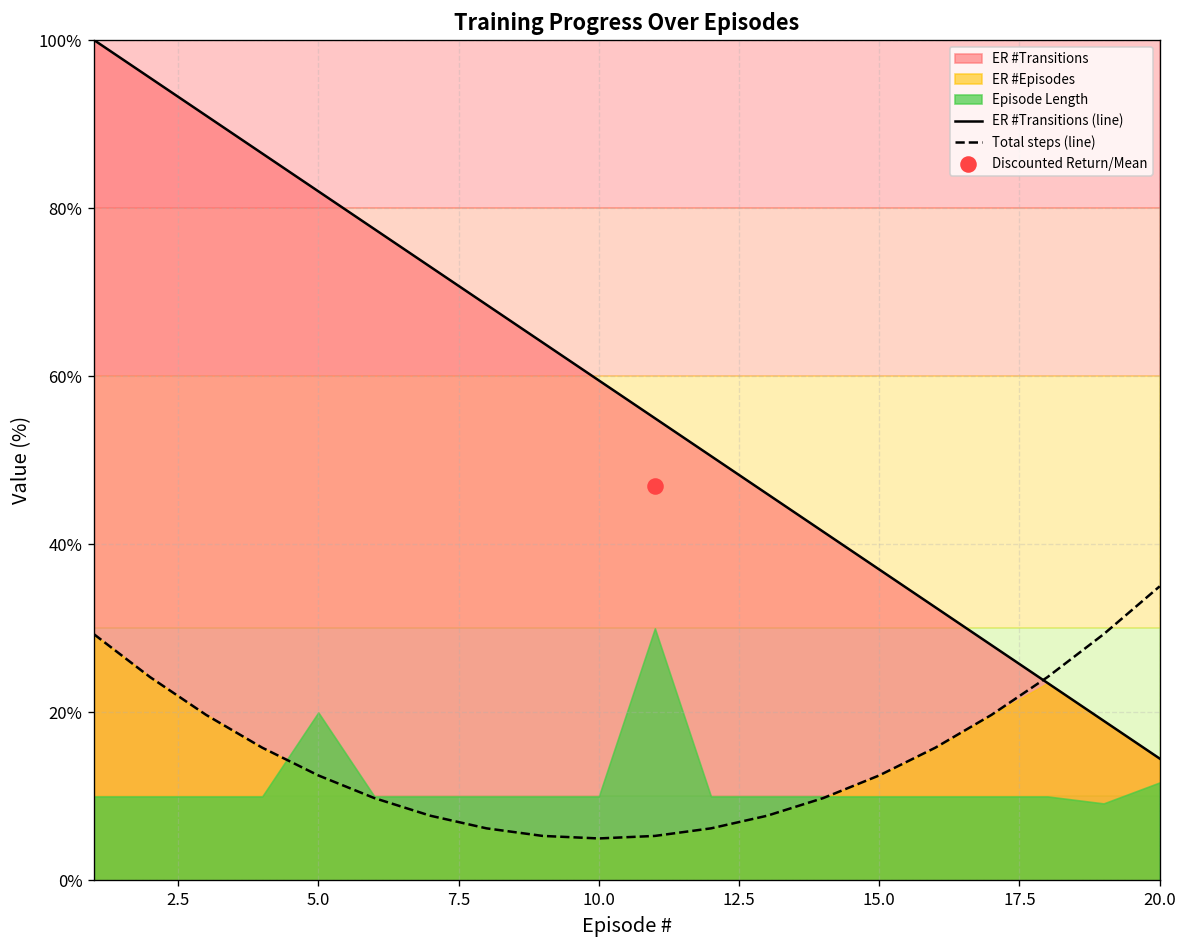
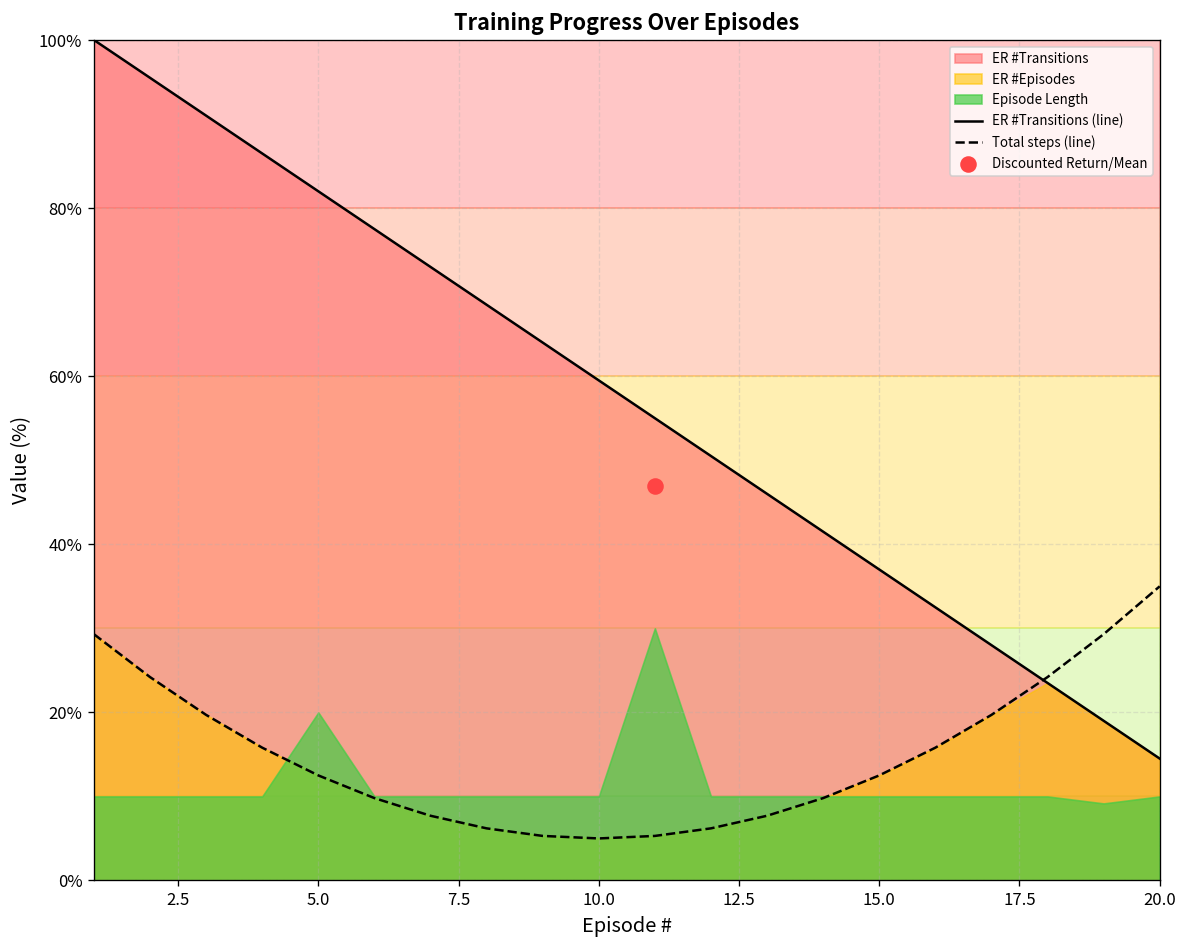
Episode Length, 20.0: 12% -> 10%
